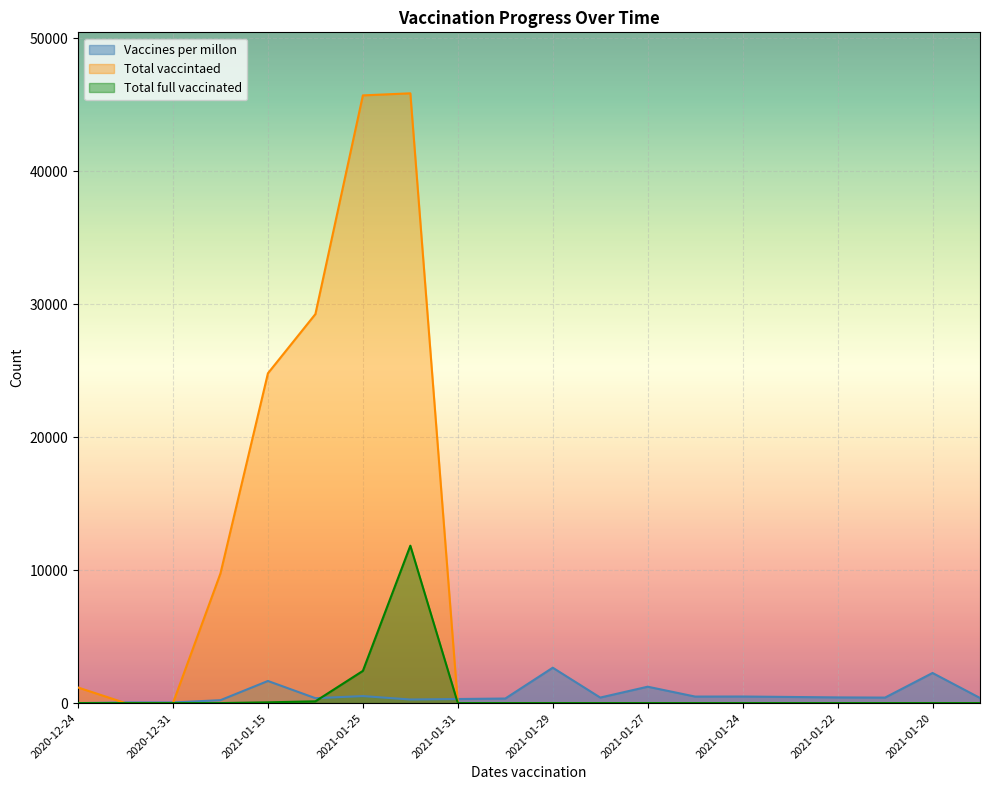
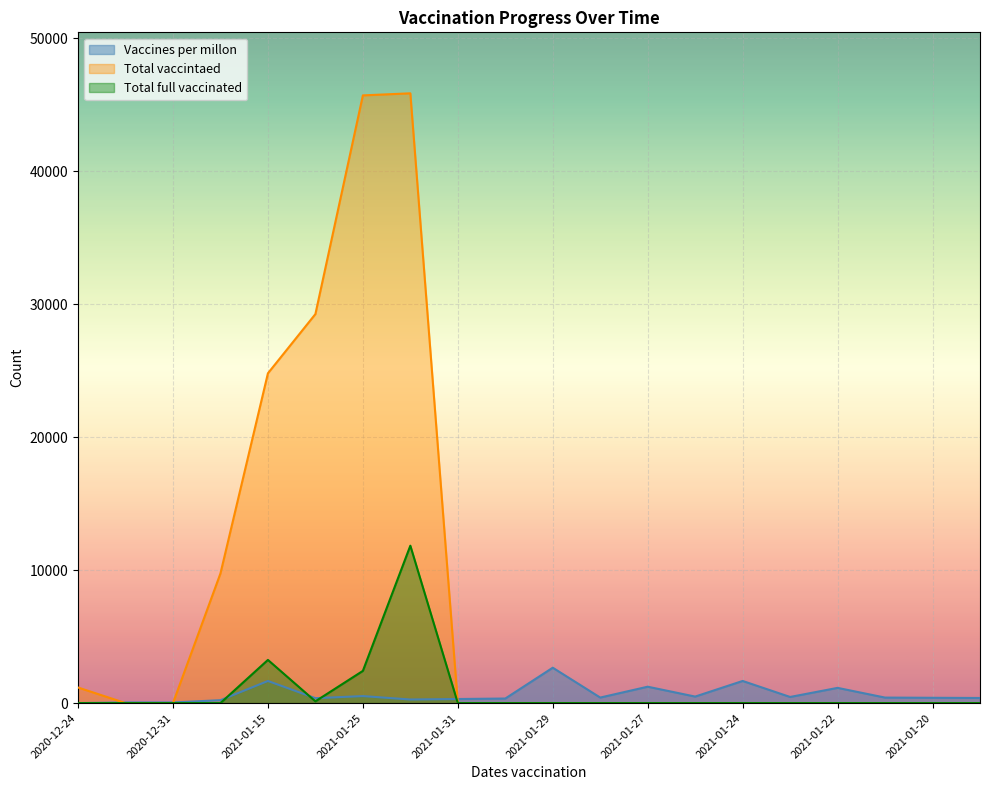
Total full vaccinated, 2021-01-15: 100 -> 3200
Vaccines per millon, 2021-01-24: 500 -> 1700
Vaccines per millon, 2021-01-22: 400 -> 1100
Vaccines per millon, 2021-01-20: 2300 -> 400
